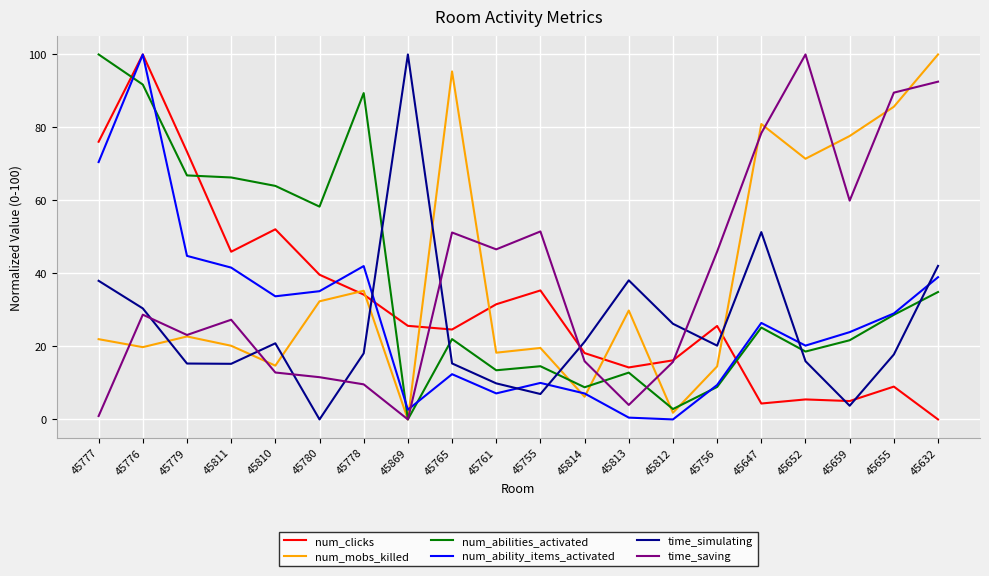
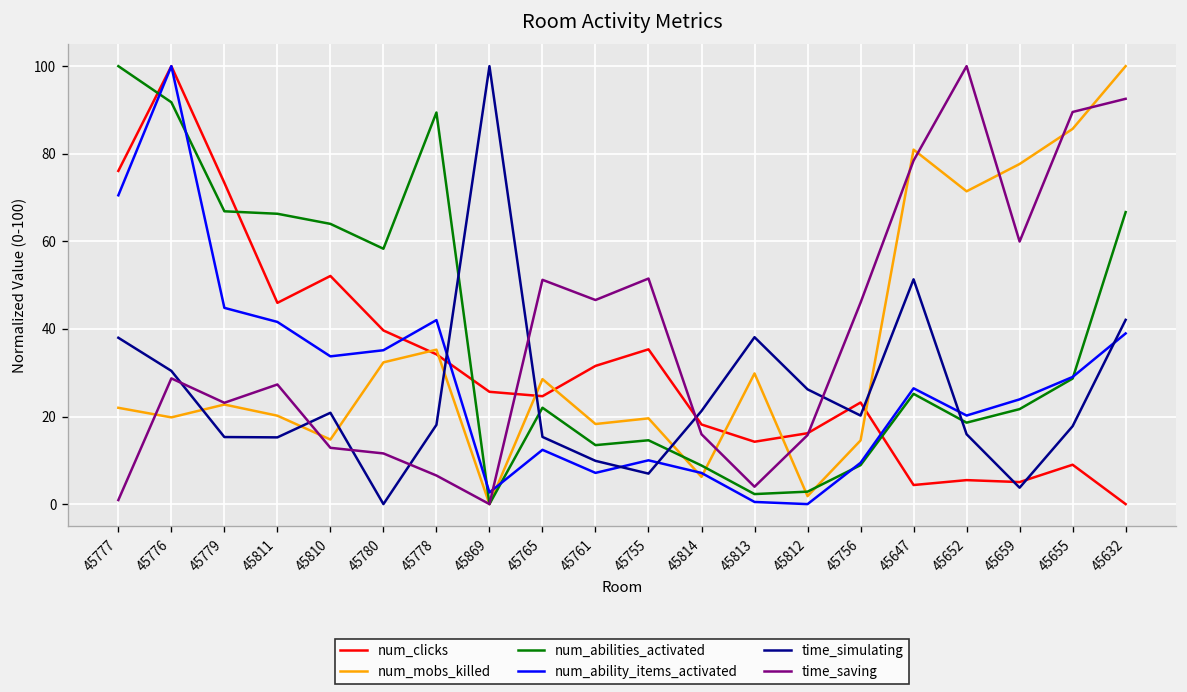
time_saving, 45778: 10 -> 7
num_mobs_killed, 45765: 95 -> 29
num_abilities_activated, 45813: 13 -> 2
num_clicks, 45756: 26 -> 23
num_abilities_activated, 45632: 35 -> 67
